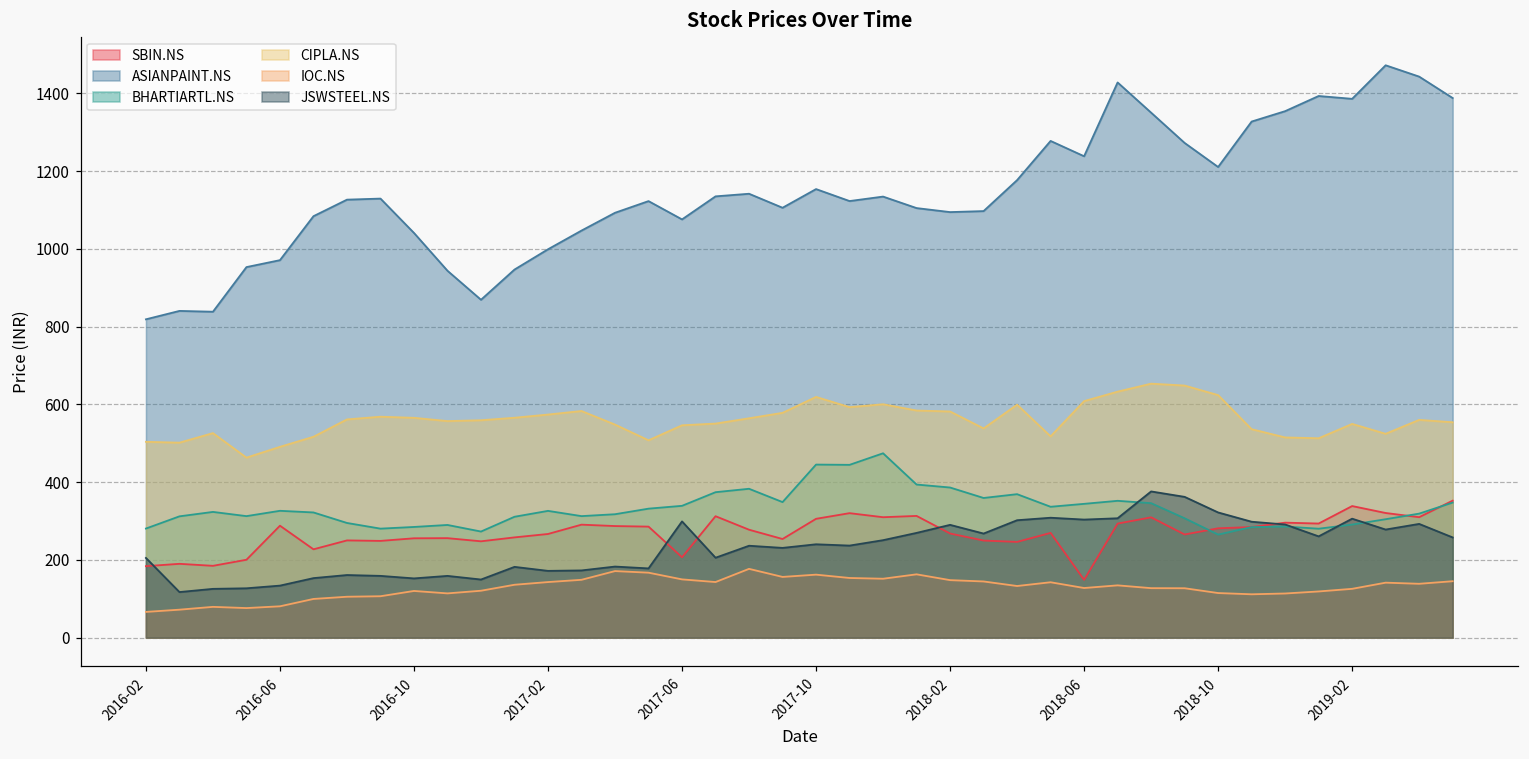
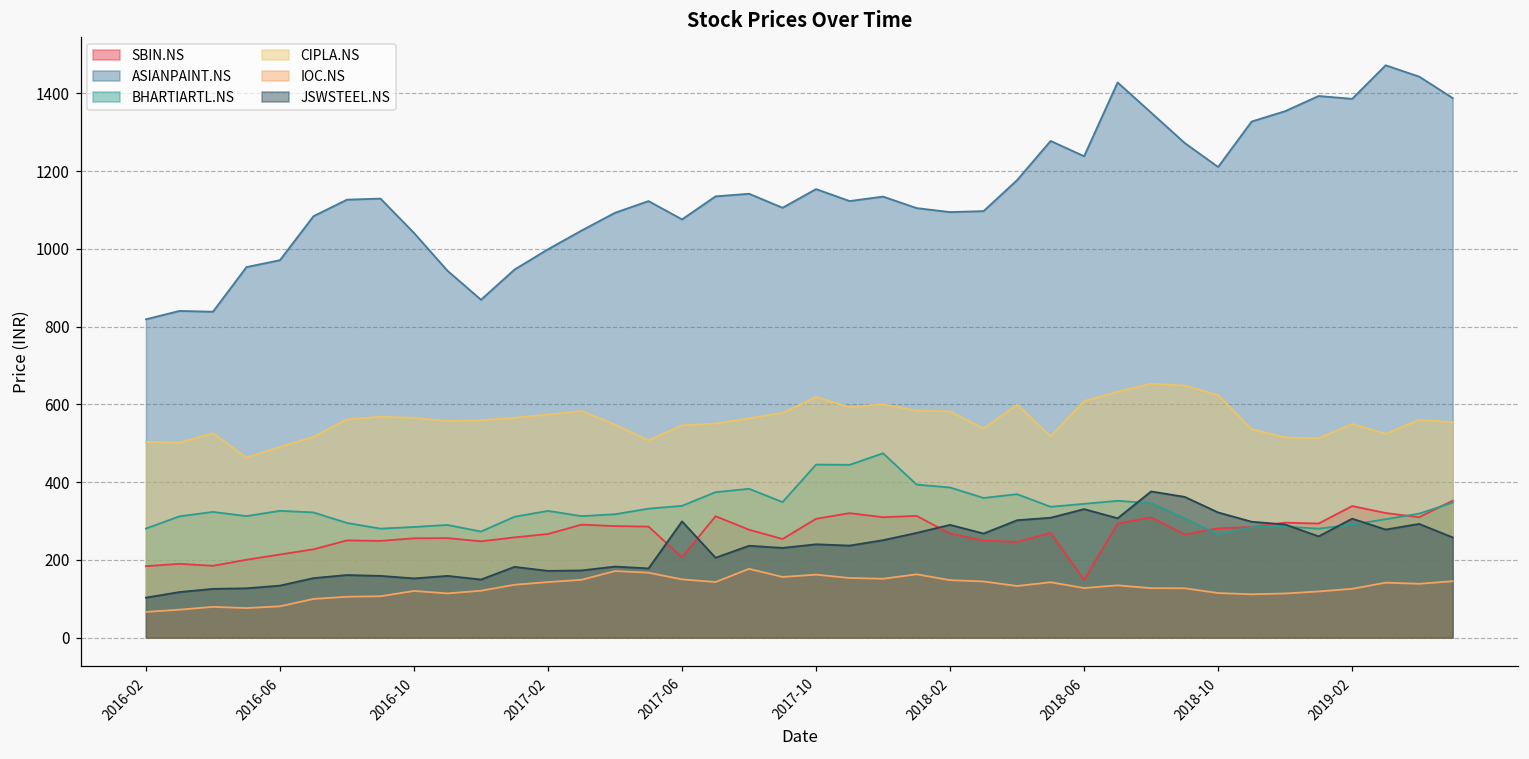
JSWSTEEL.NS, 2016-02: 210 -> 100
SBIN.NS, 2016-06: 290 -> 210
JSWSTEEL.NS, 2018-06: 300 -> 330
